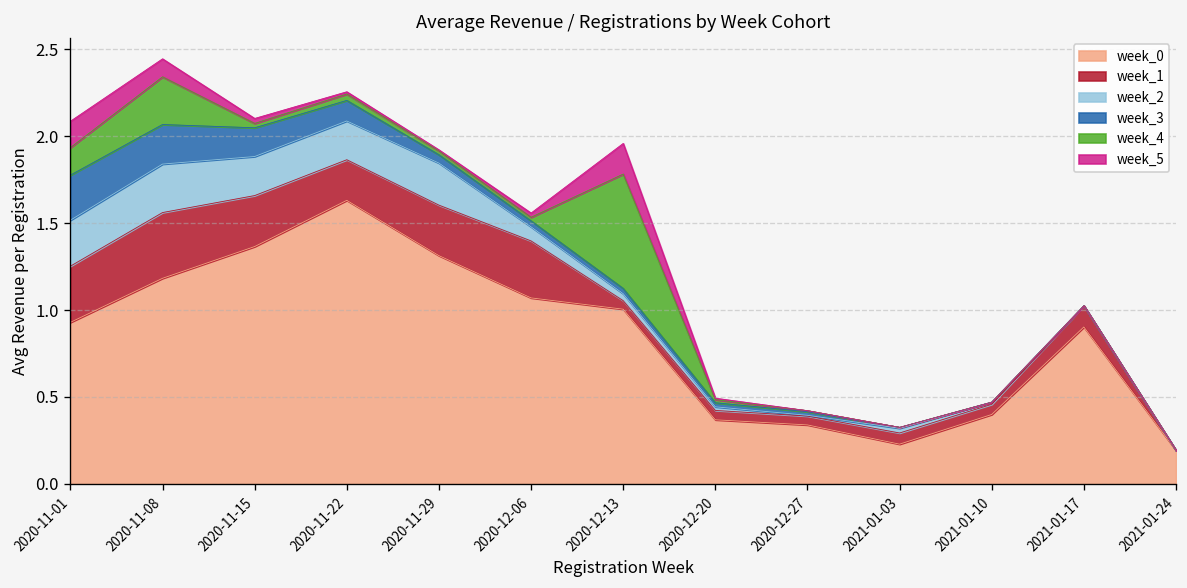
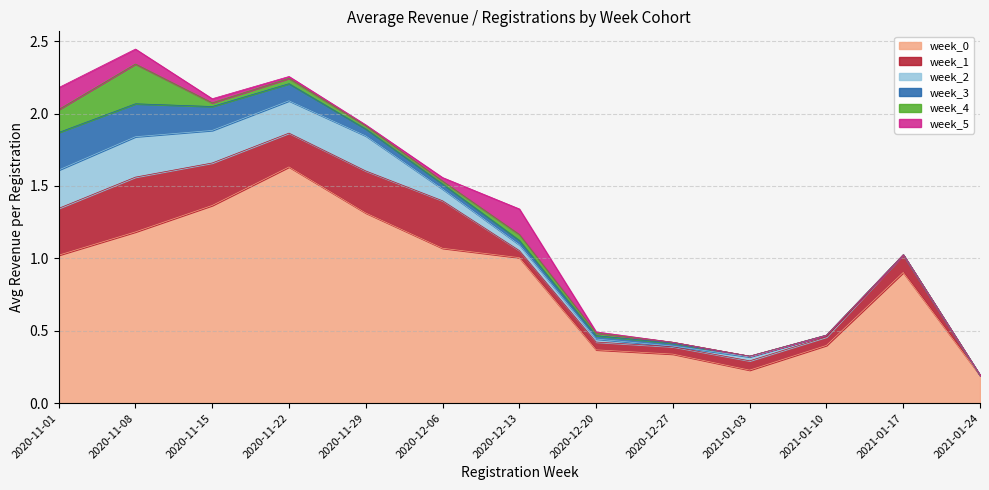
week_0, 2020-11-01: 0.93 -> 1.02
week_4, 2020-12-13: 0.66 -> 0.04
